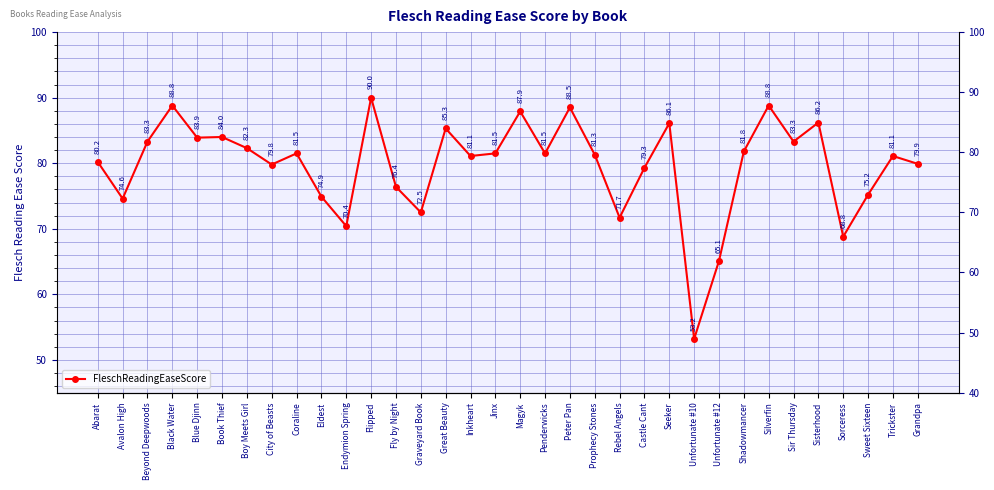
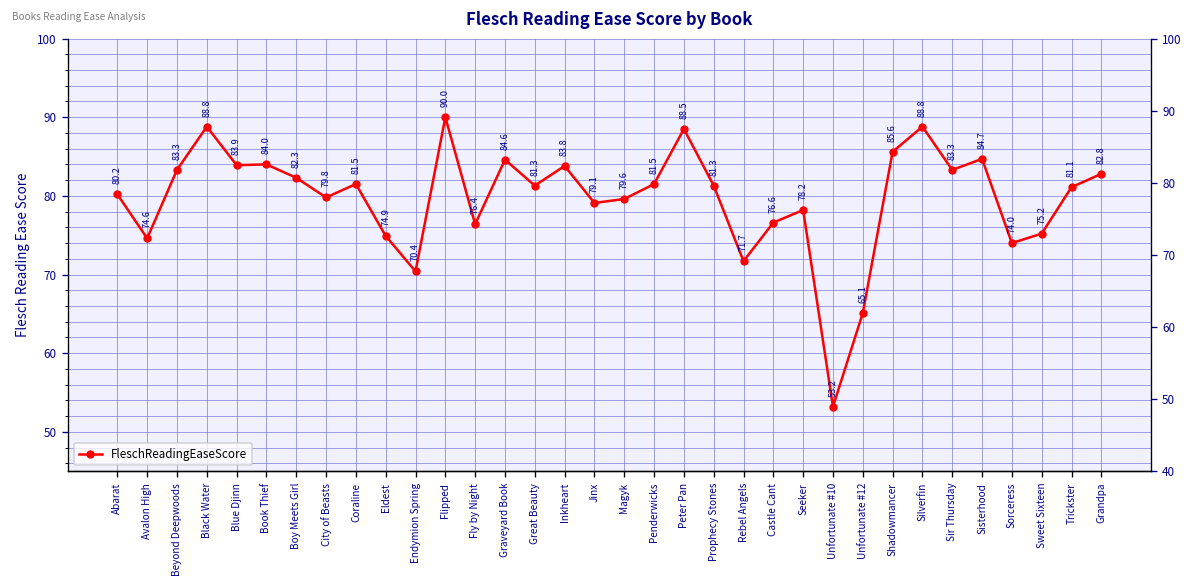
Graveyard Book: 72.5 -> 84.6
Great Beauty: 85.3 -> 81.3
Inkheart: 81.1 -> 83.8
Jinx: 81.5 -> 79.1
Magyk: 87.9 -> 79.6
Castle Cant: 79.3 -> 76.6
Seeker: 86.1 -> 78.2
Shadowmancer: 81.8 -> 85.6
Sisterhood: 86.2 -> 84.7
Sorceress: 68.8 -> 74.0
Grandpa: 79.9 -> 82.8
